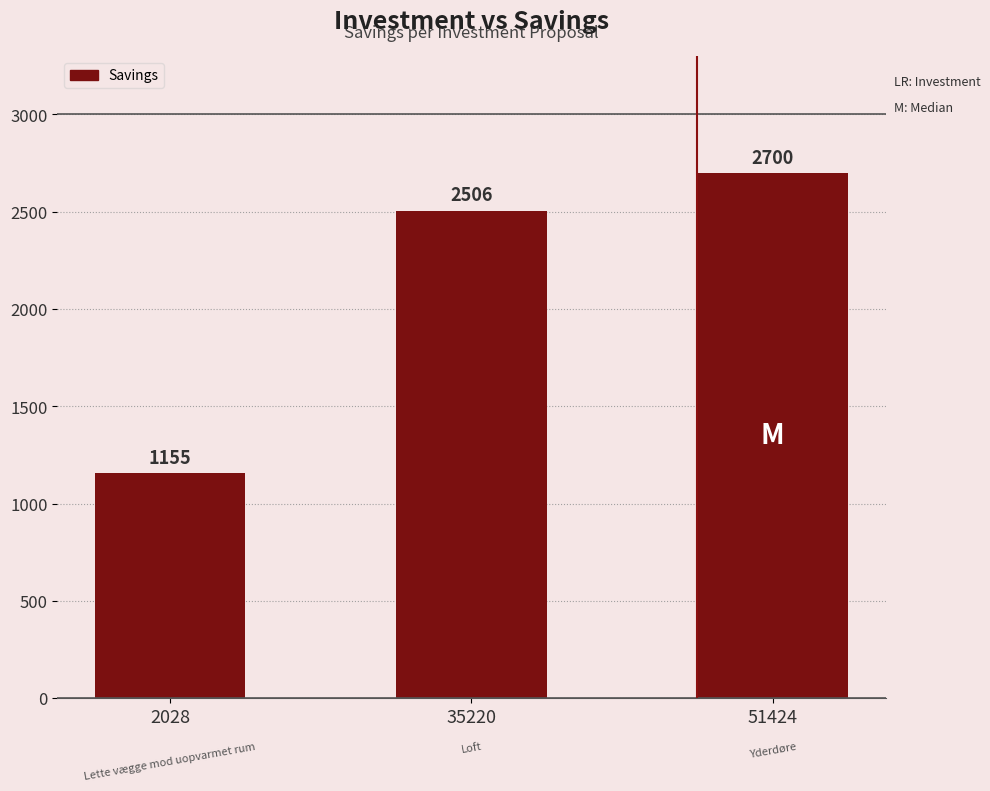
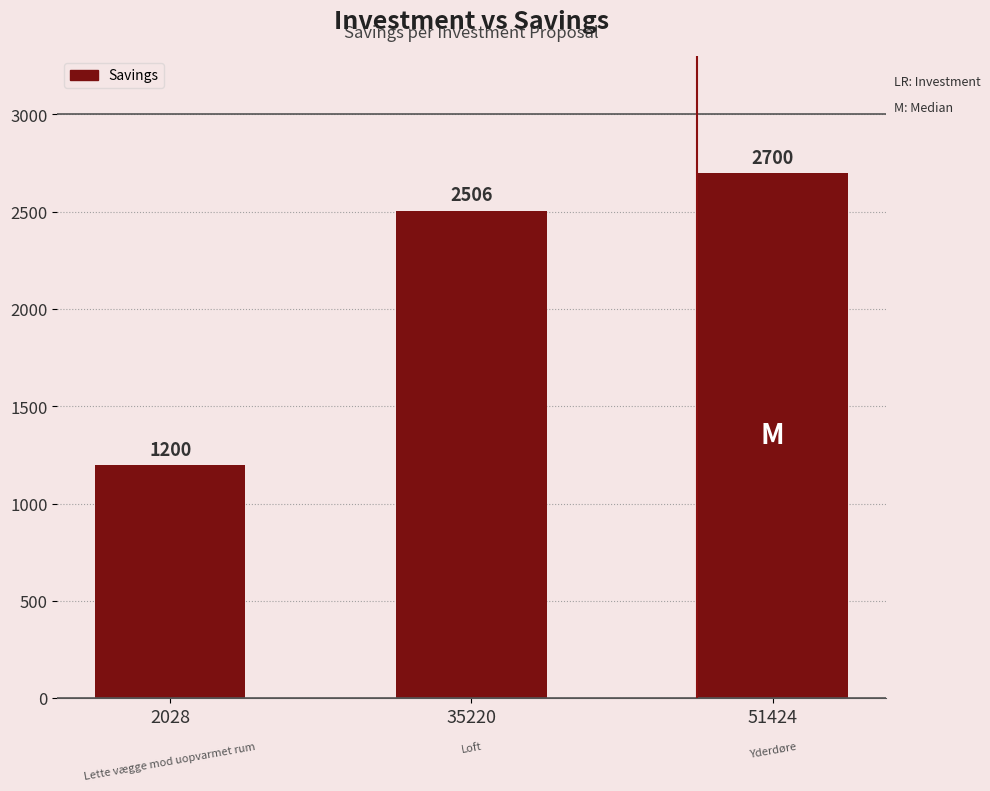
2028: 1155 -> 1200
